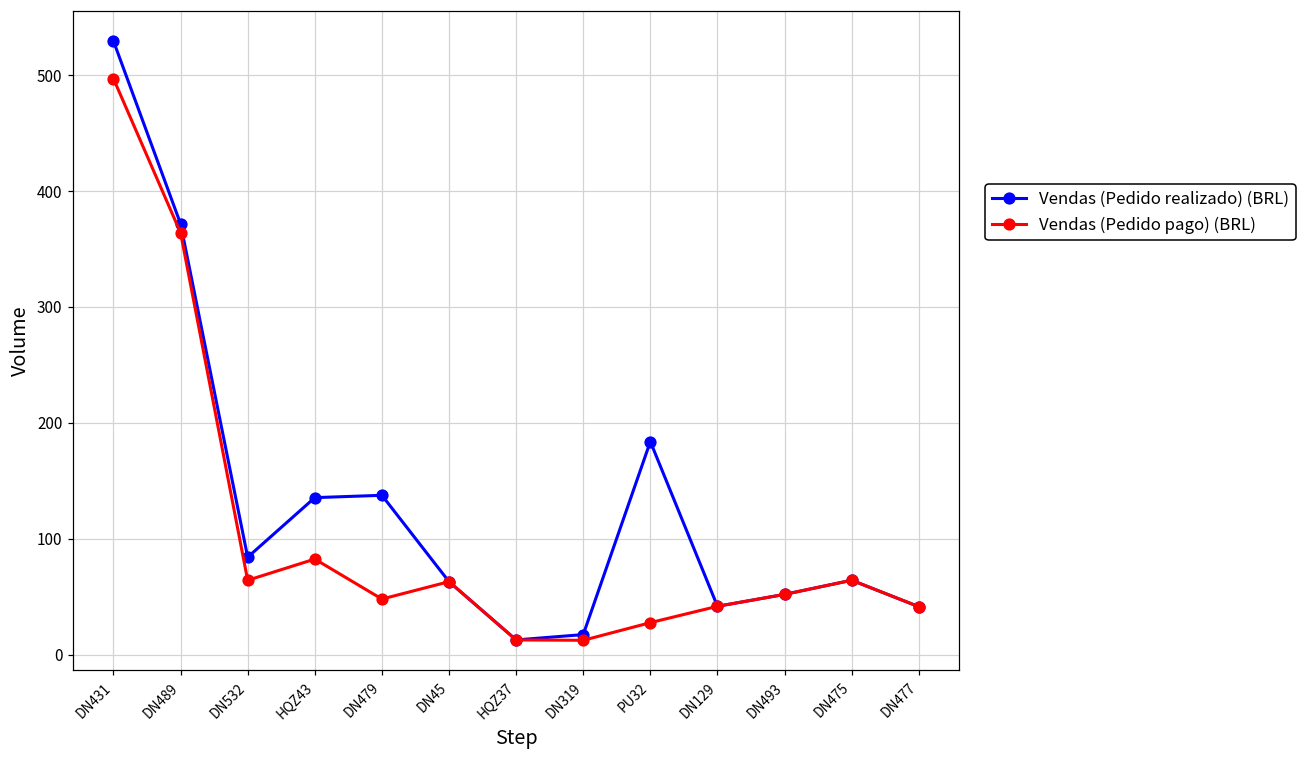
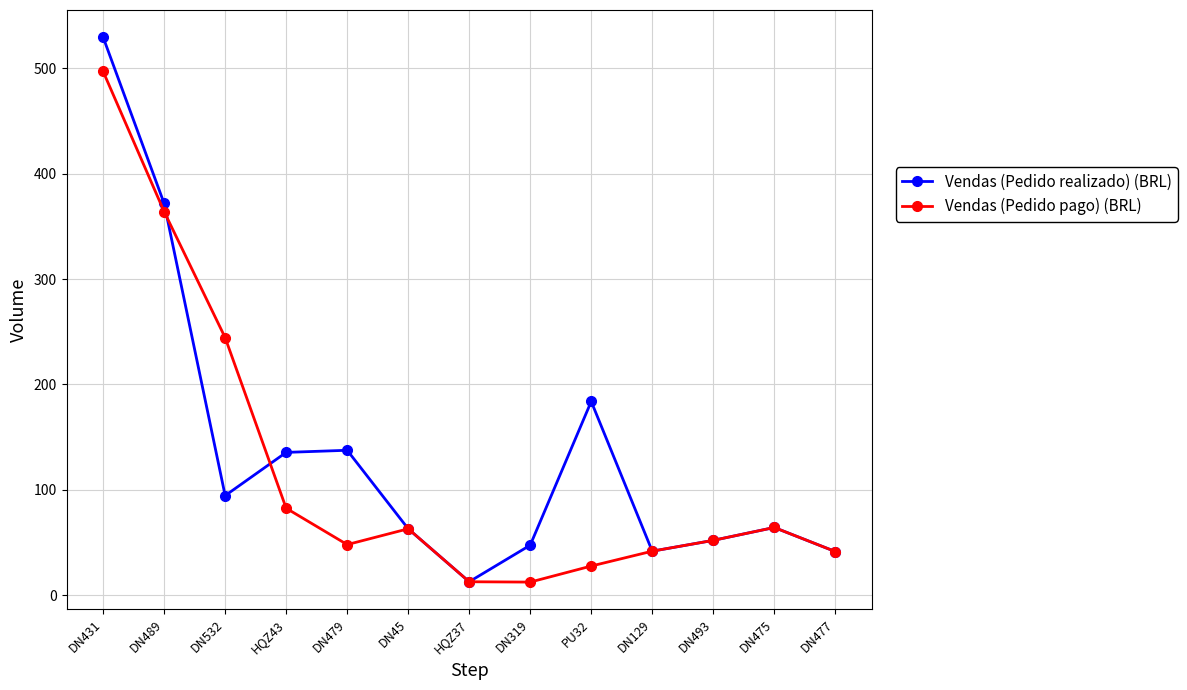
Vendas (Pedido realizado) (BRL), DN532: 84 -> 94
Vendas (Pedido pago) (BRL), DN532: 64 -> 244
Vendas (Pedido realizado) (BRL), DN319: 17 -> 47
